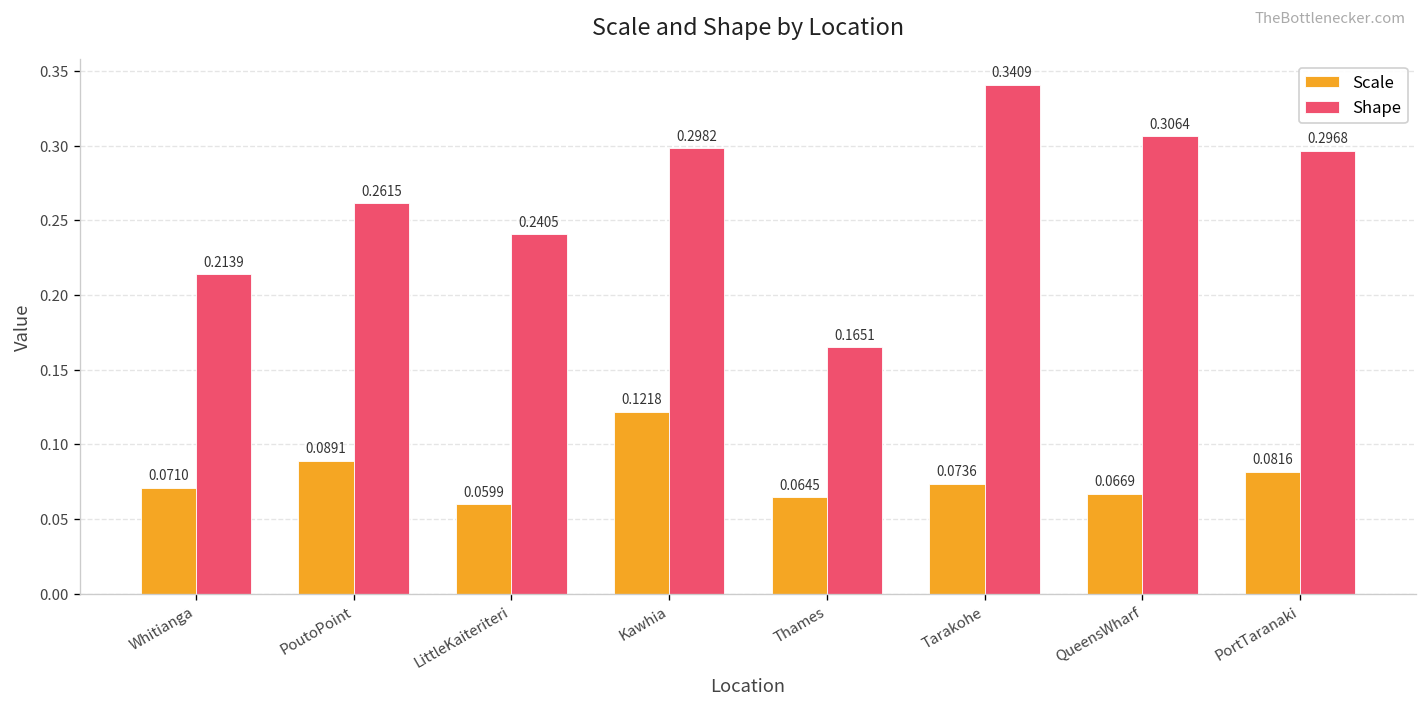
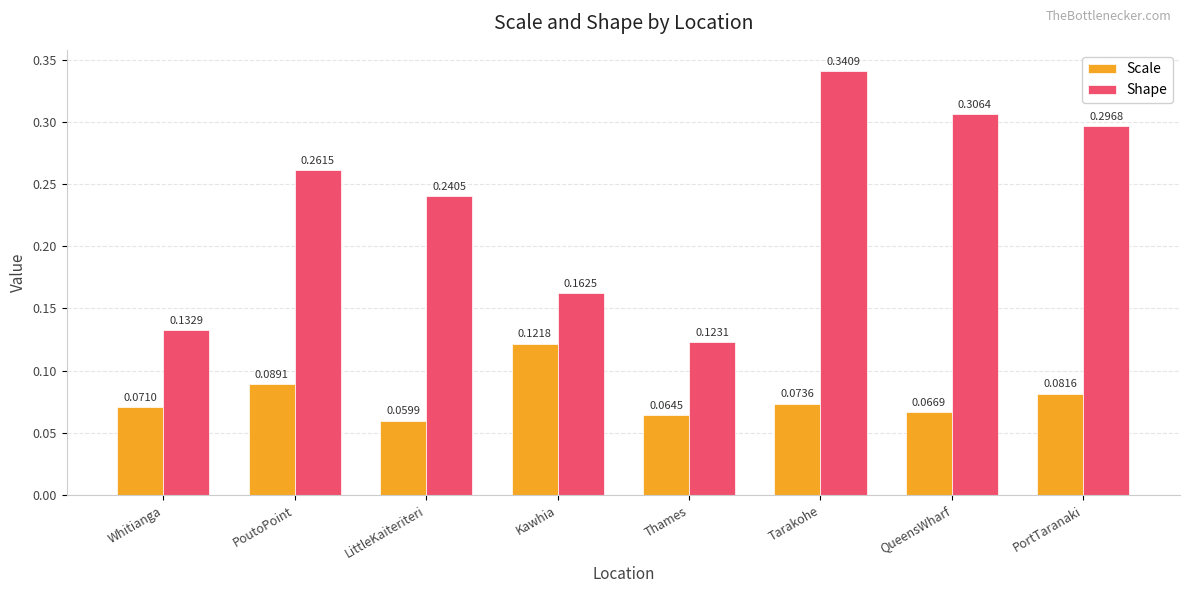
Shape, Whitianga: 0.2139 -> 0.1329
Shape, Kawhia: 0.2982 -> 0.1625
Shape, Thames: 0.1651 -> 0.1231
